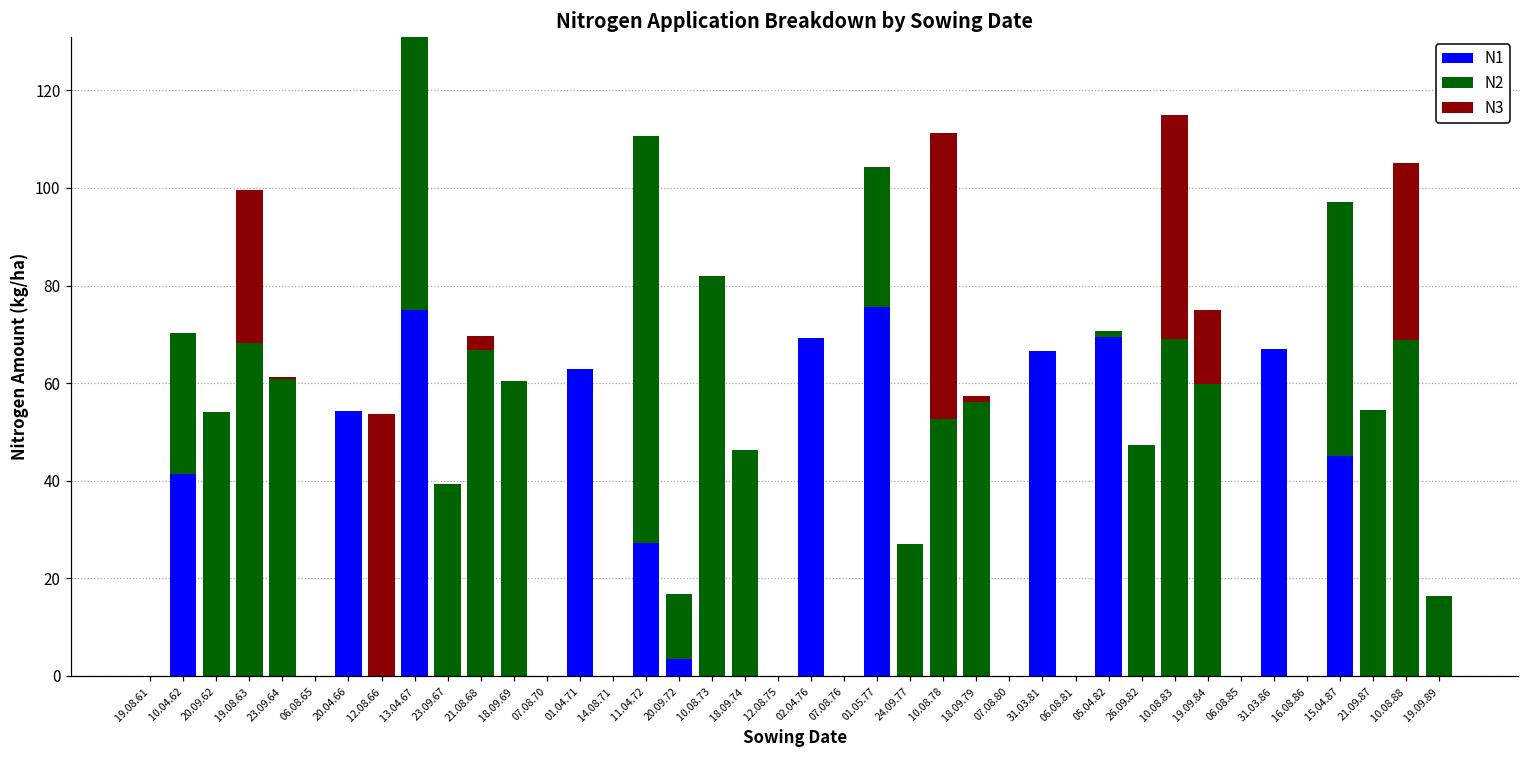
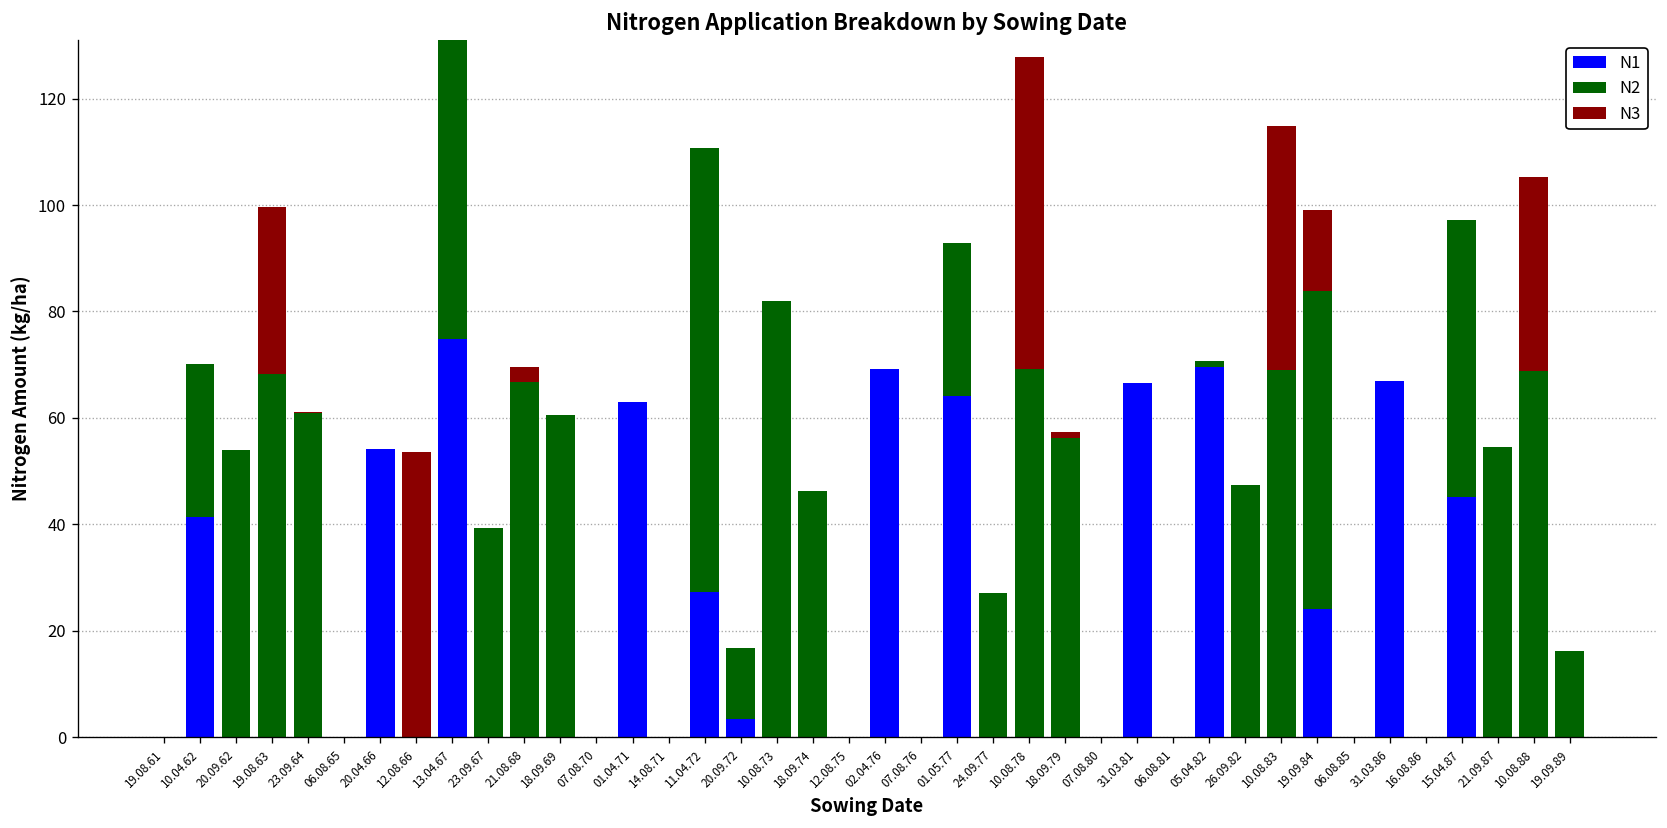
N1, 01.05.77: 76 -> 64
N2, 10.08.78: 53 -> 69
N1, 19.09.84: 0 -> 24
